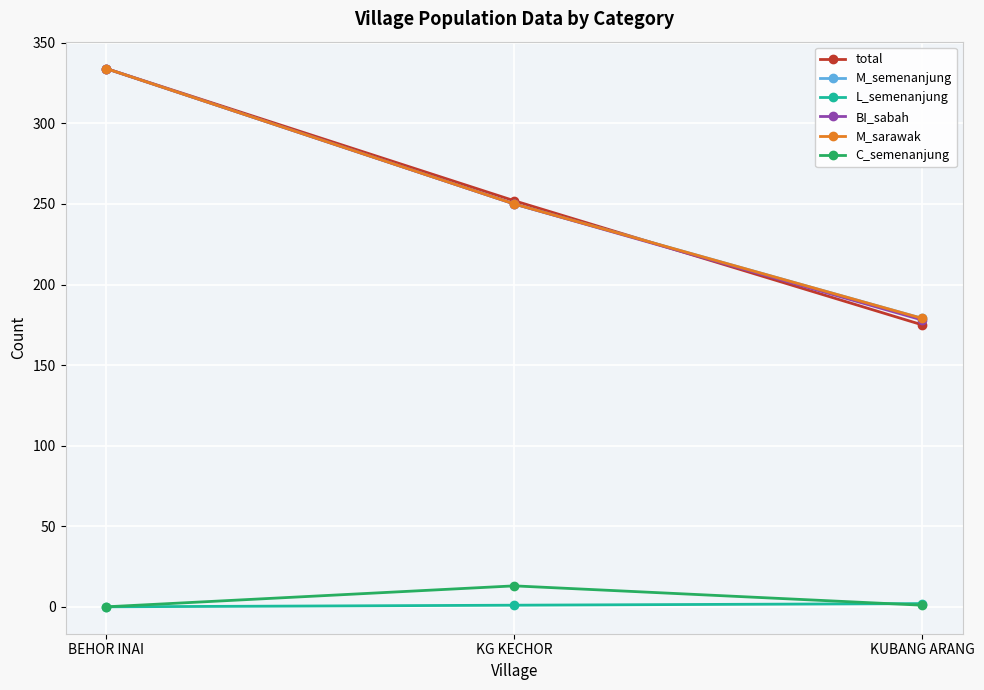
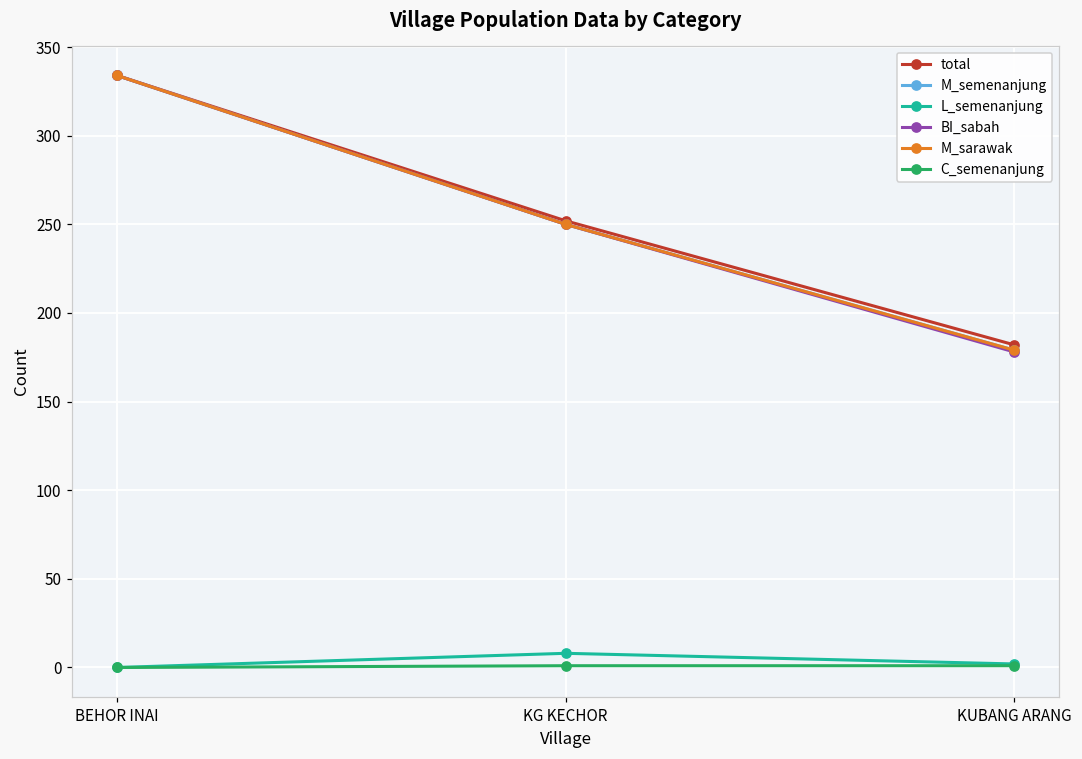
L_semenanjung, KG KECHOR: 1 -> 8
C_semenanjung, KG KECHOR: 13 -> 1
total, KUBANG ARANG: 175 -> 182
